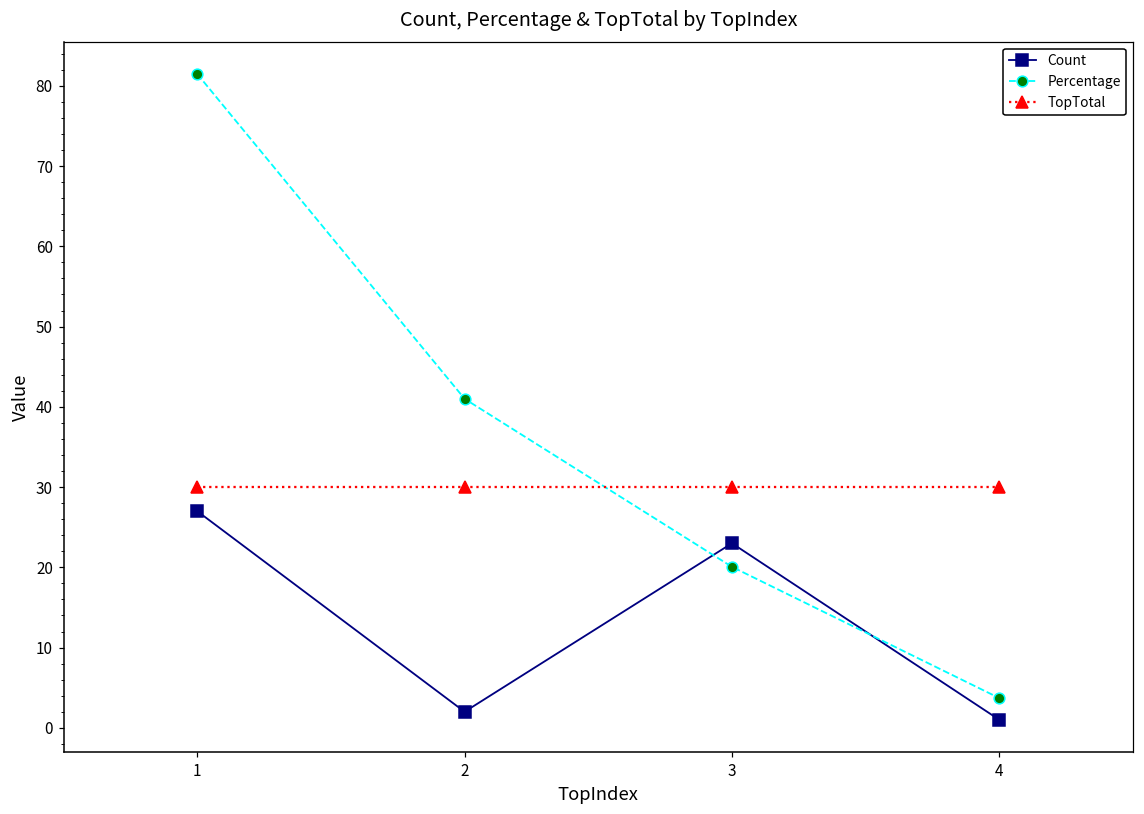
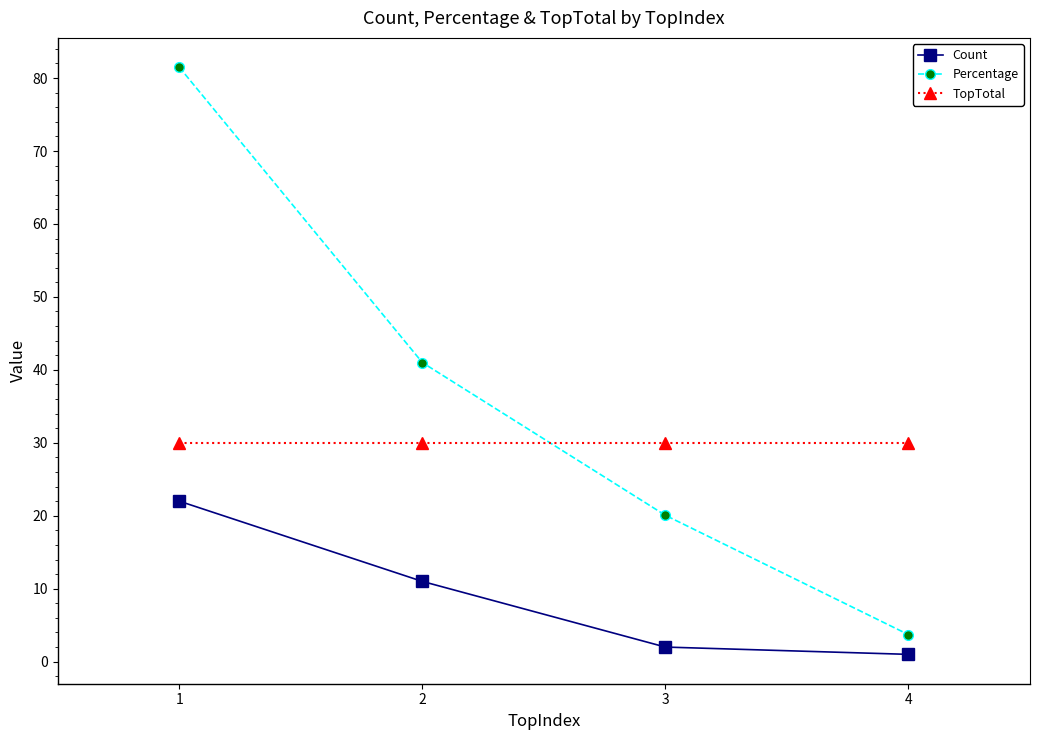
Count, 1: 27 -> 22
Count, 2: 2 -> 11
Count, 3: 23 -> 2
